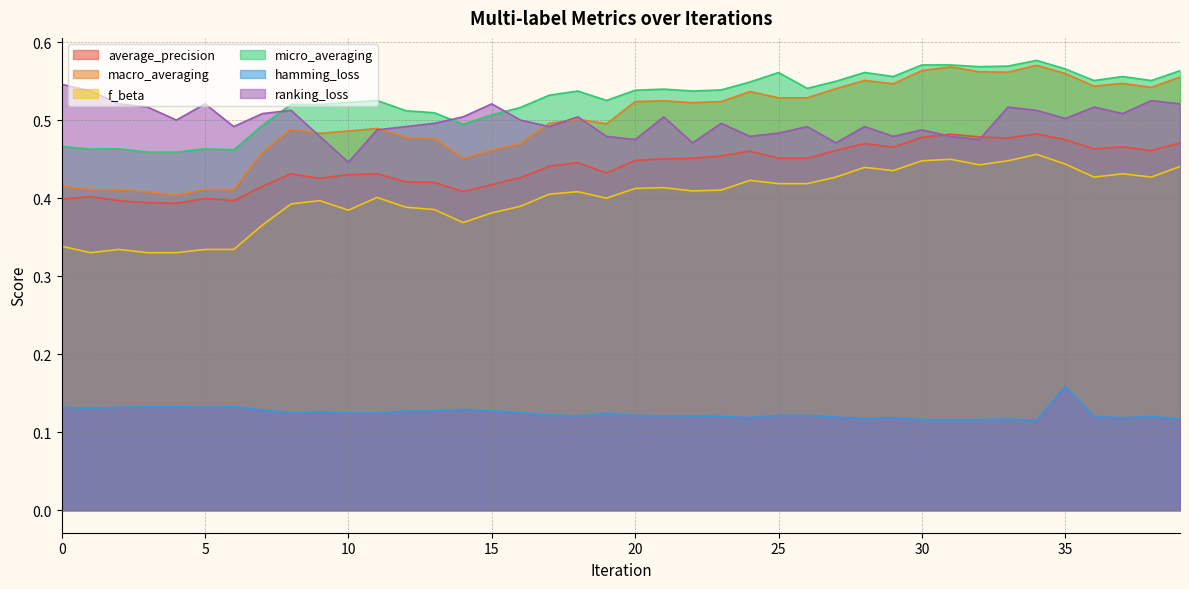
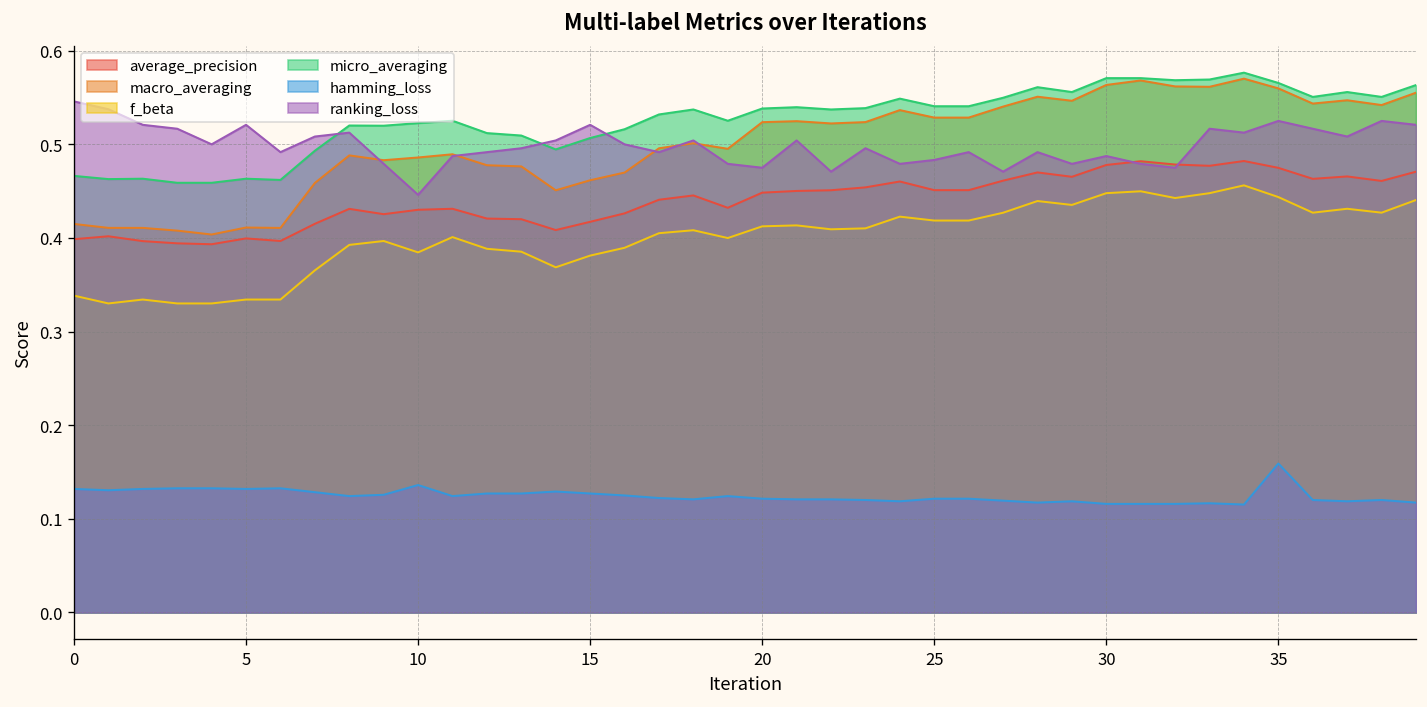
hamming_loss, 10: 0.12 -> 0.14
micro_averaging, 25: 0.56 -> 0.54
ranking_loss, 35: 0.50 -> 0.53
